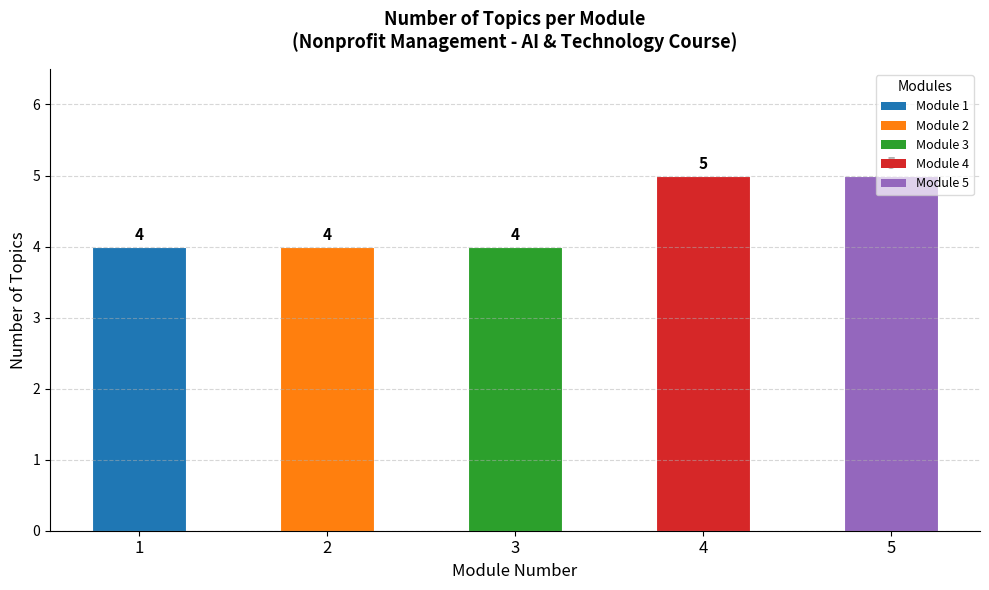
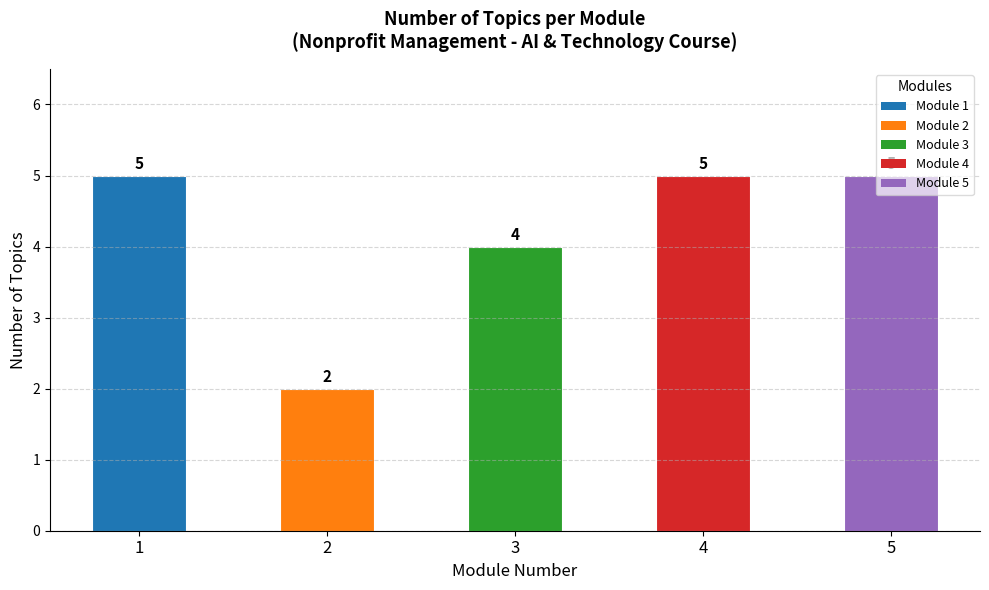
1: 4 -> 5
2: 4 -> 2
